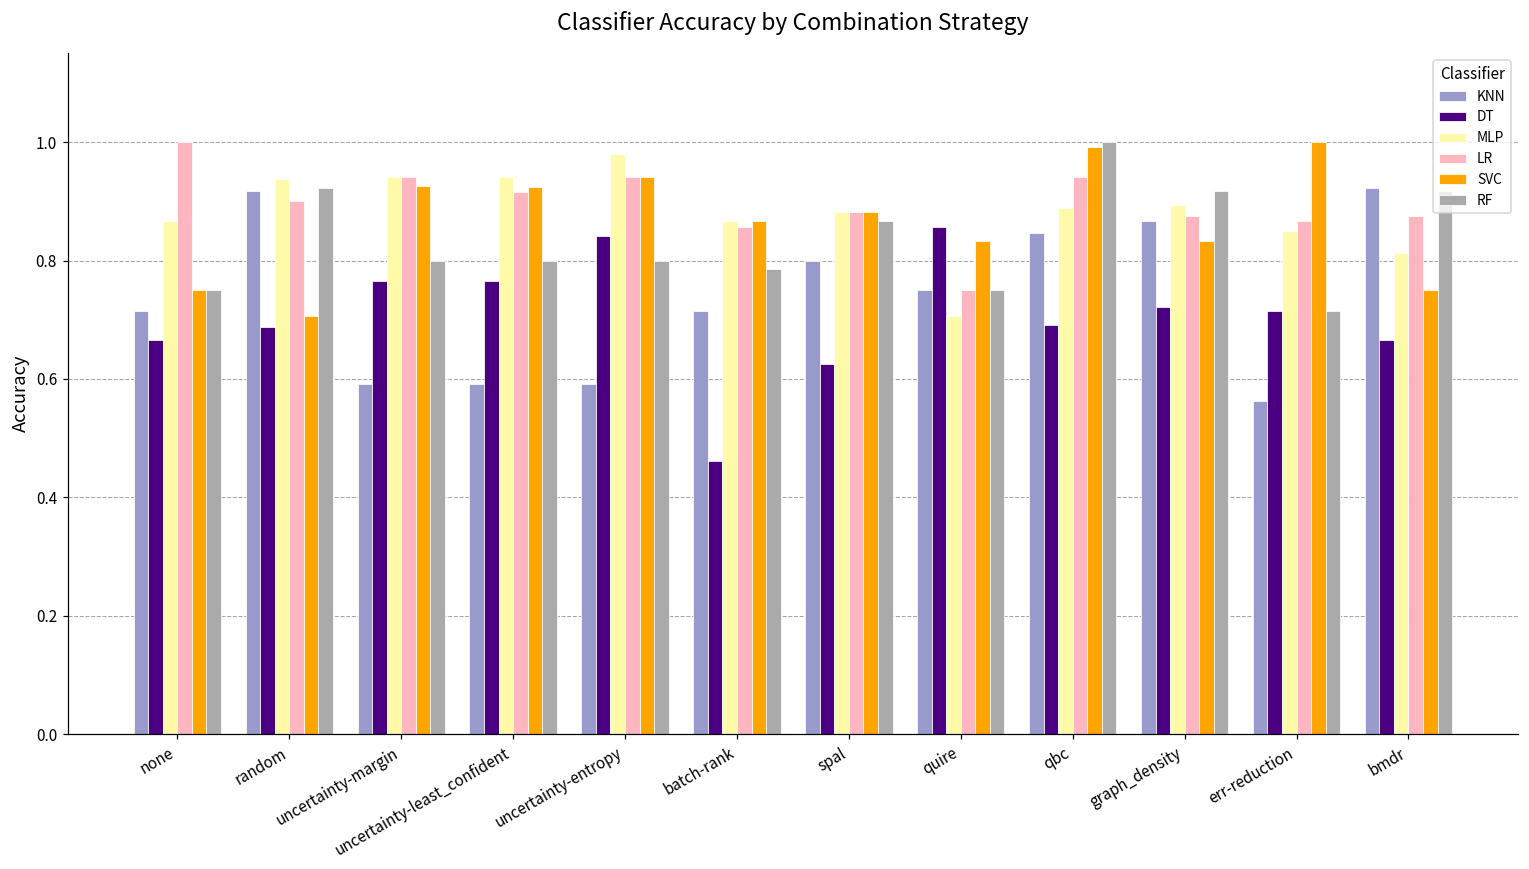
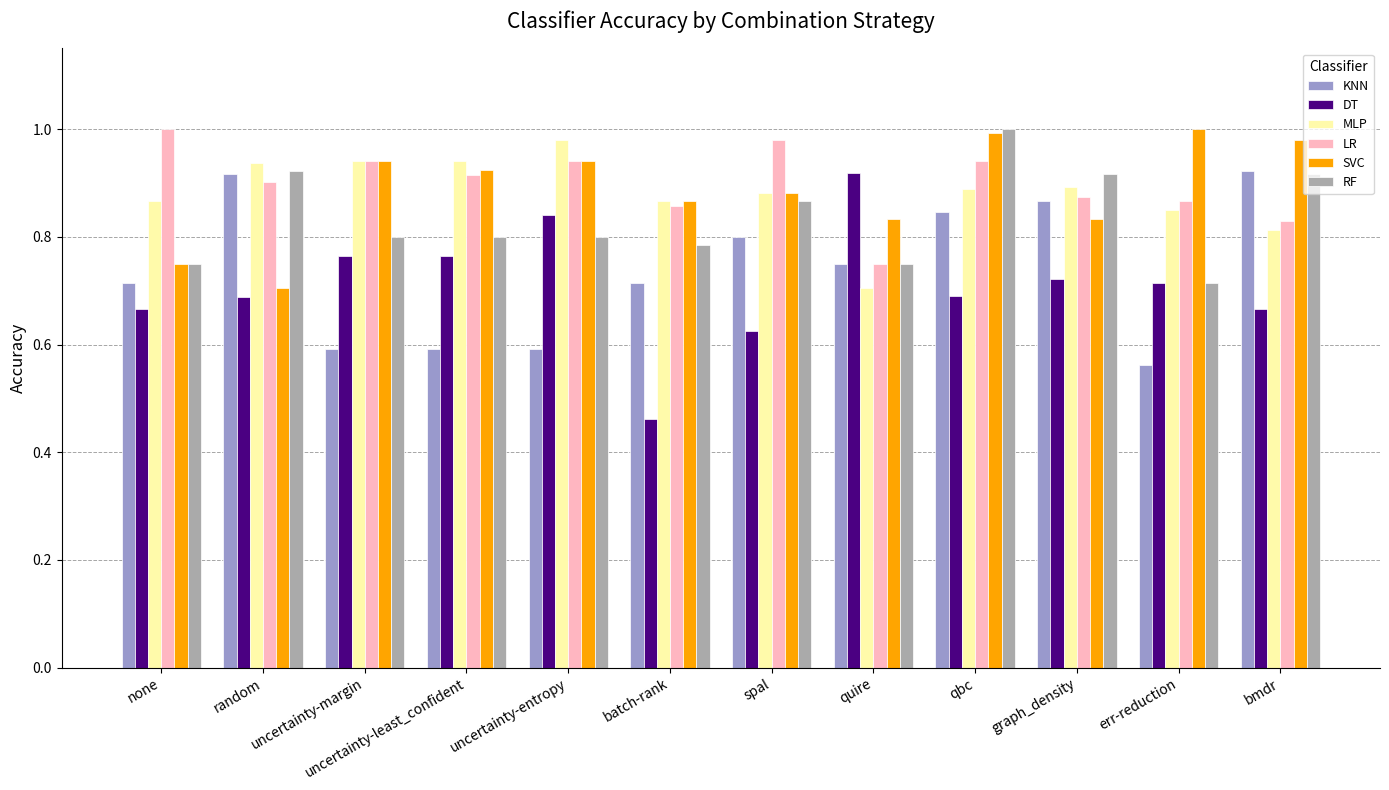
SVC, uncertainty-margin: 0.93 -> 0.94
LR, spal: 0.88 -> 0.98
DT, quire: 0.86 -> 0.92
LR, bmdr: 0.88 -> 0.83
SVC, bmdr: 0.75 -> 0.98
